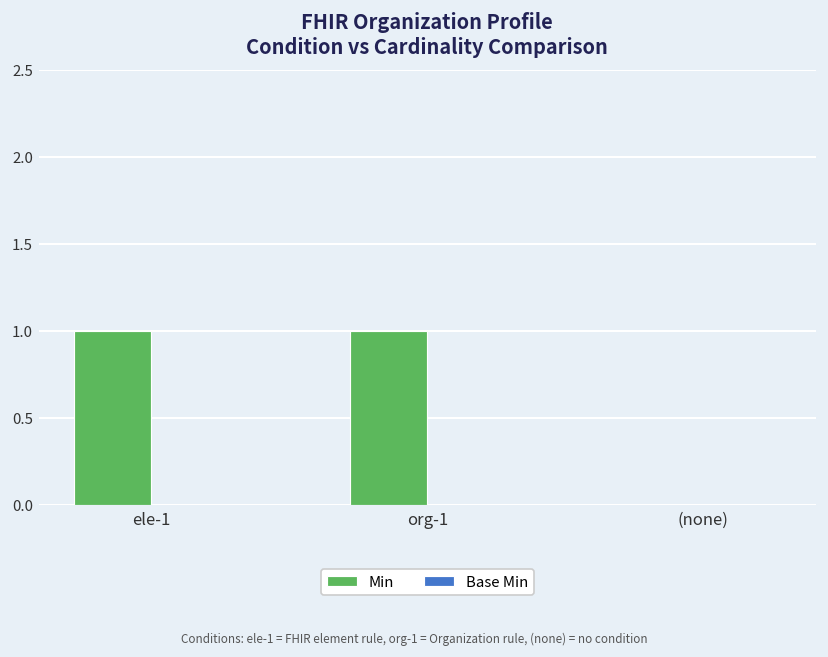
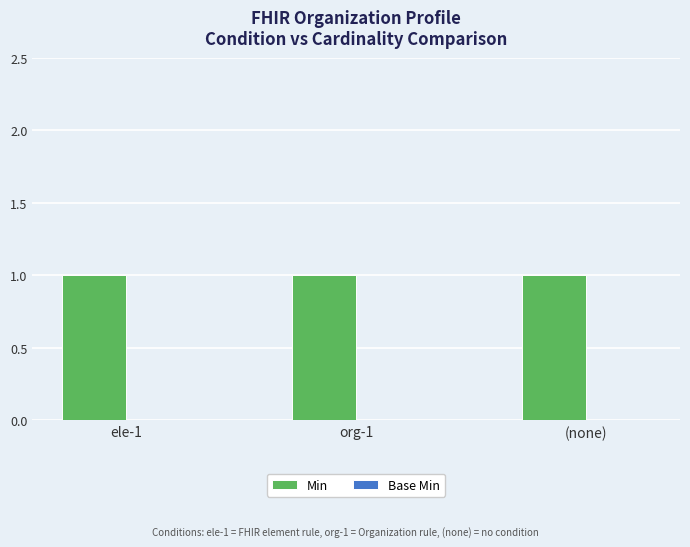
Min, (none): 0 -> 1
